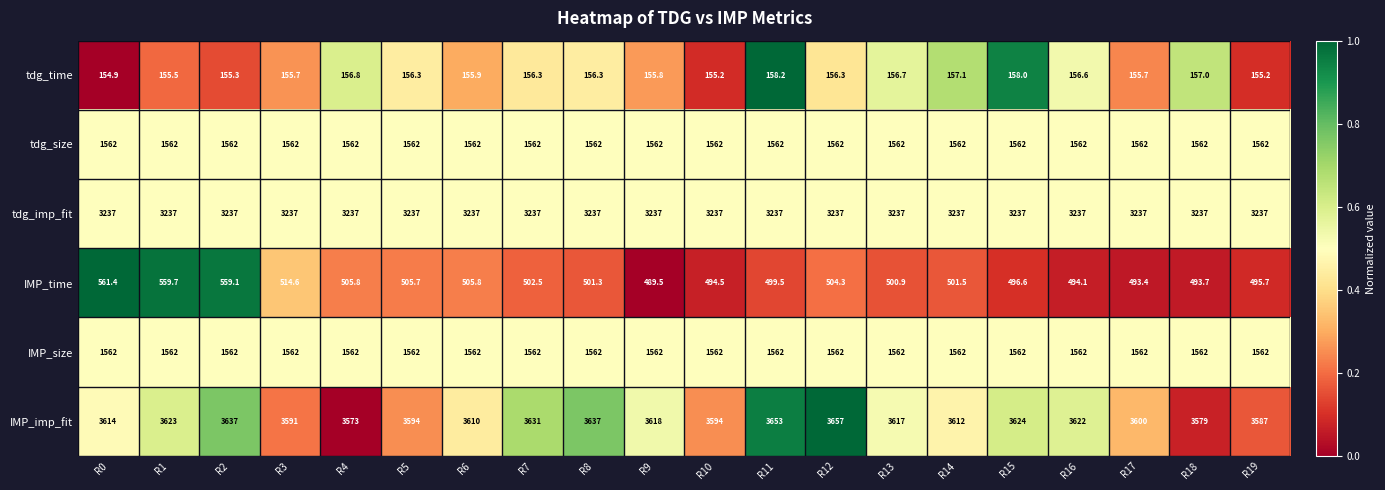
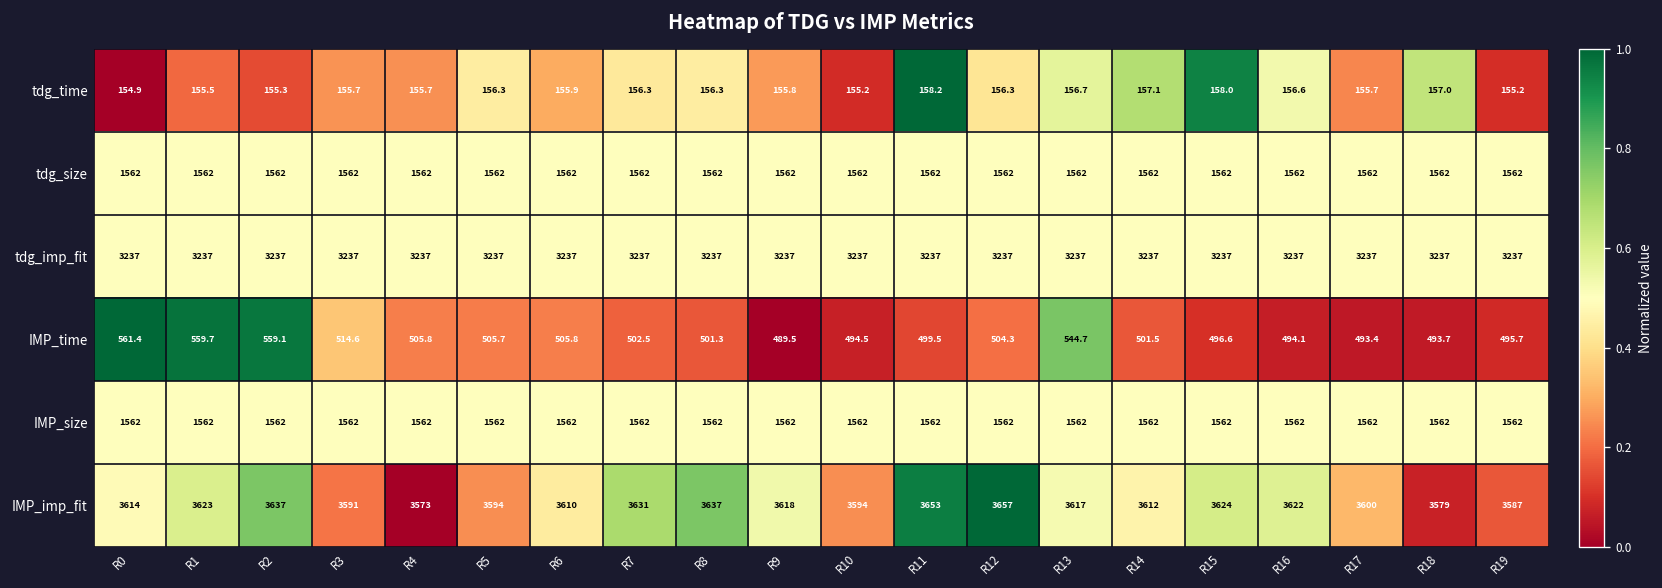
tdg_time, R4: 156.8 -> 155.7
IMP_time, R13: 500.9 -> 544.7
